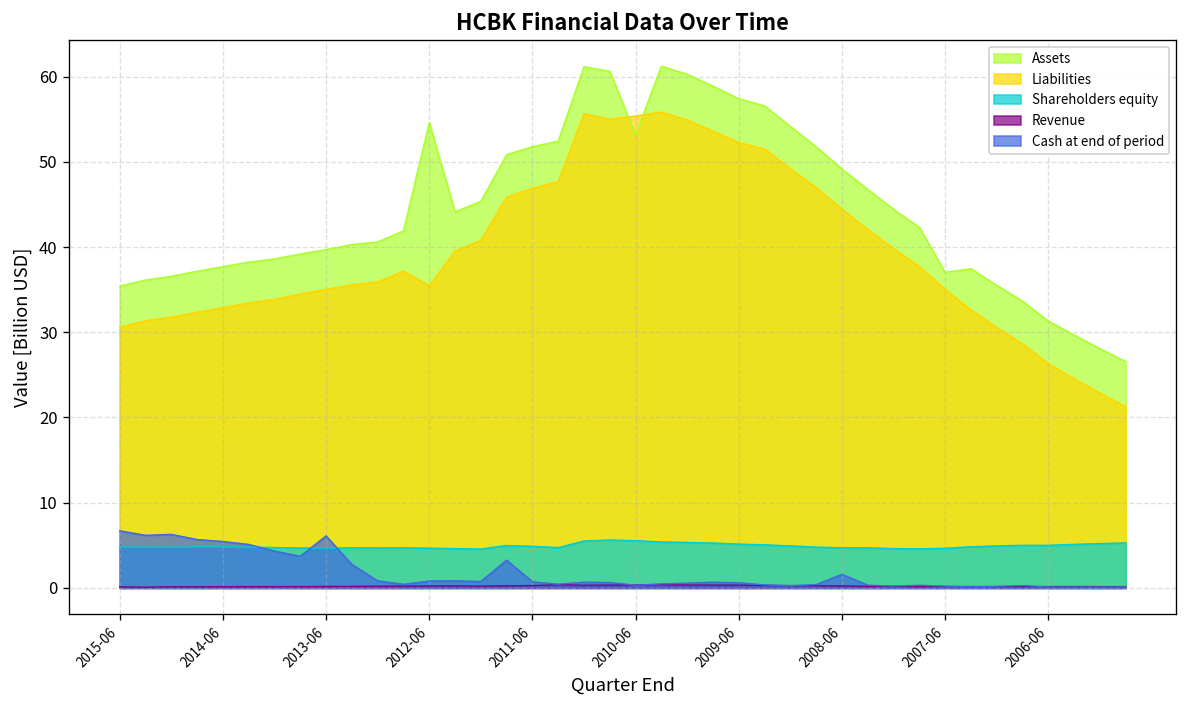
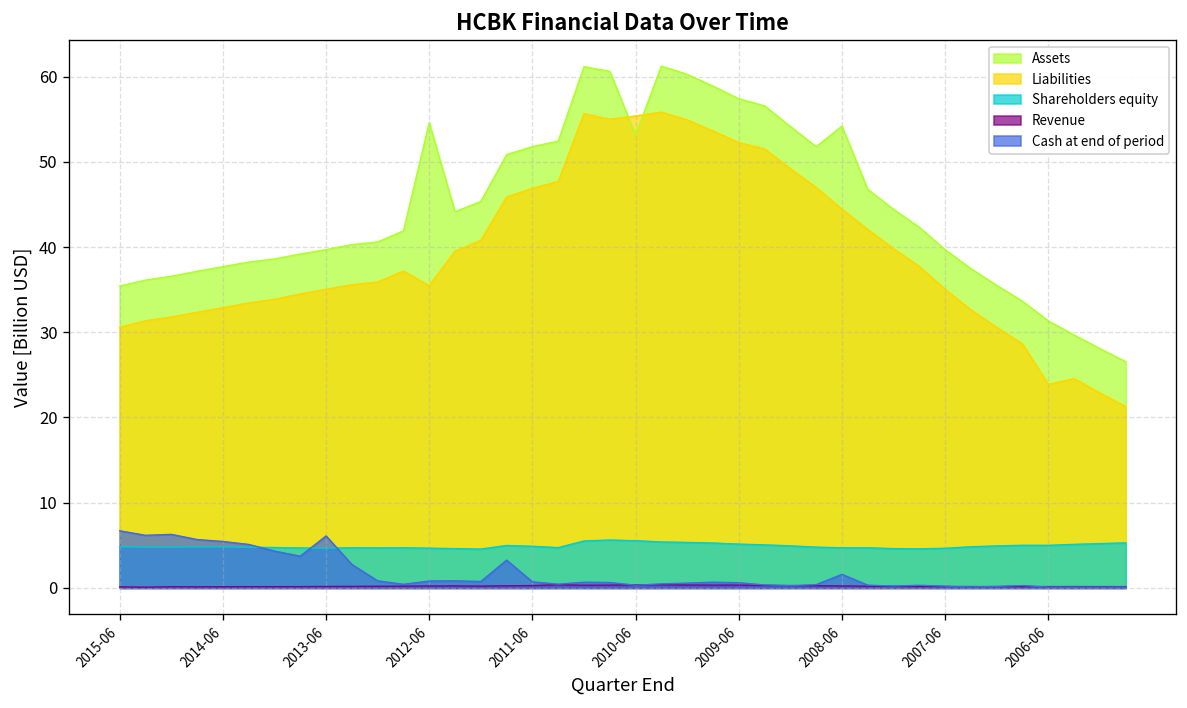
Assets, 2008-06: 49 -> 54
Assets, 2007-06: 37 -> 40
Liabilities, 2006-06: 26 -> 24
